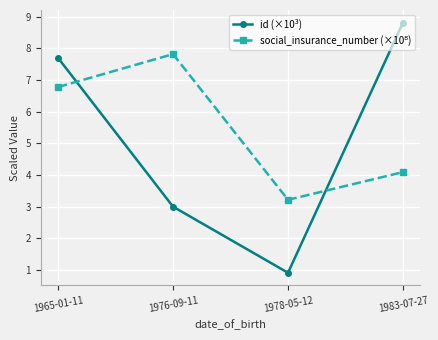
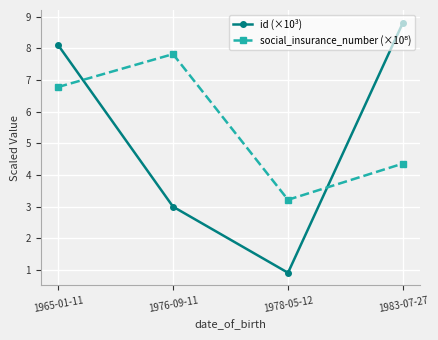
id (×10³), 1965-01-11: 7.7 -> 8.1
social_insurance_number (×10⁸), 1983-07-27: 4.1 -> 4.4
